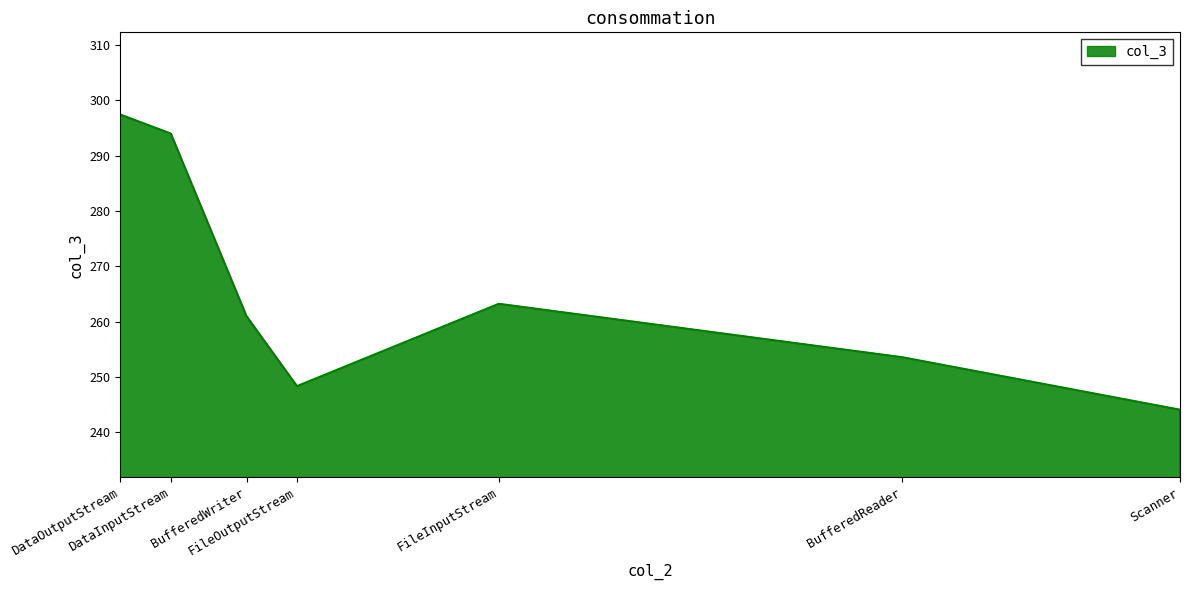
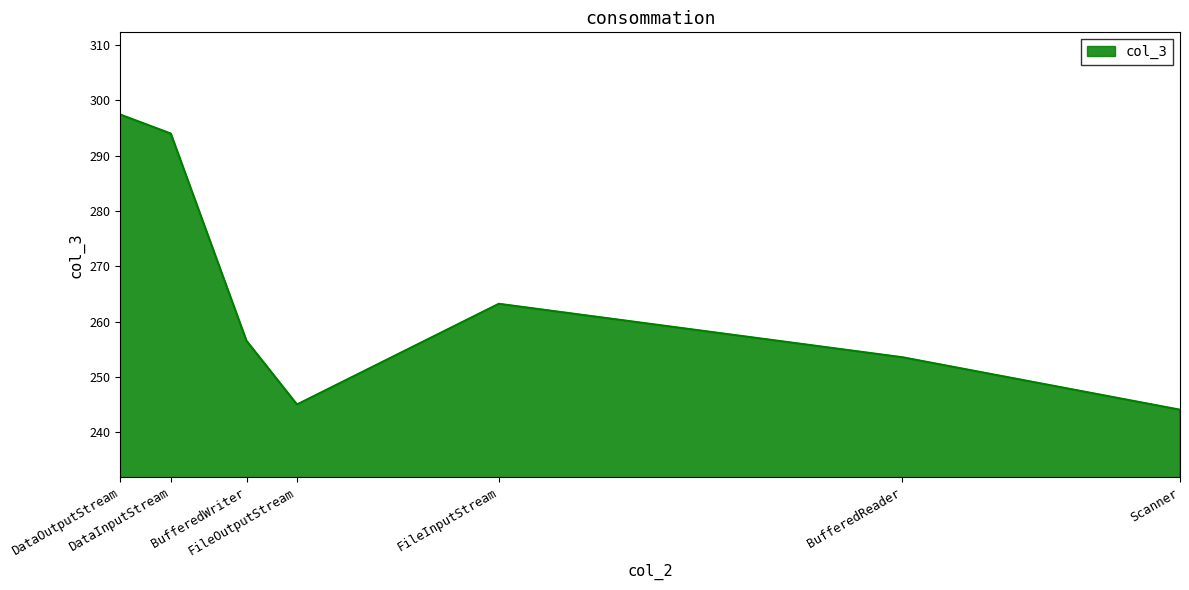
BufferedWriter: 261 -> 257
FileOutputStream: 248 -> 245
